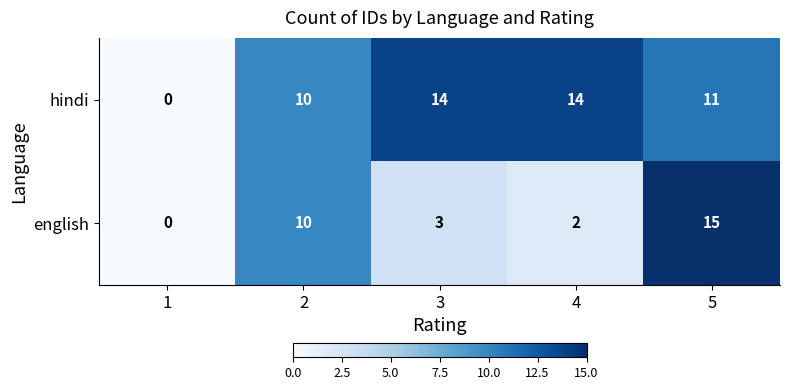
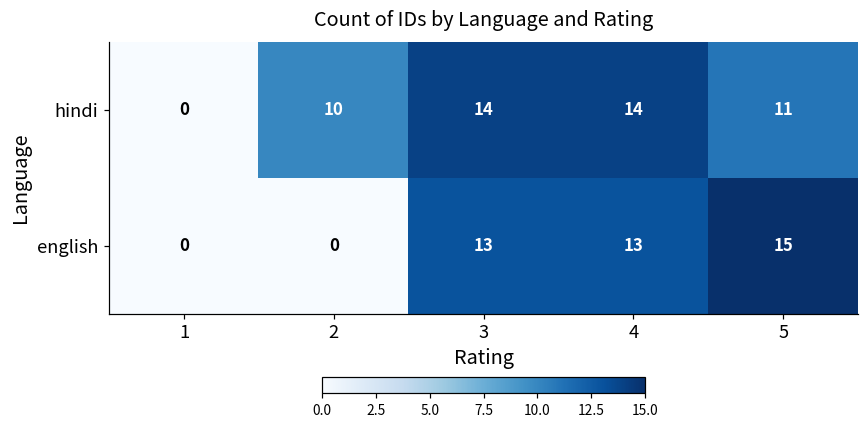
english, 2: 10 -> 0
english, 3: 3 -> 13
english, 4: 2 -> 13
